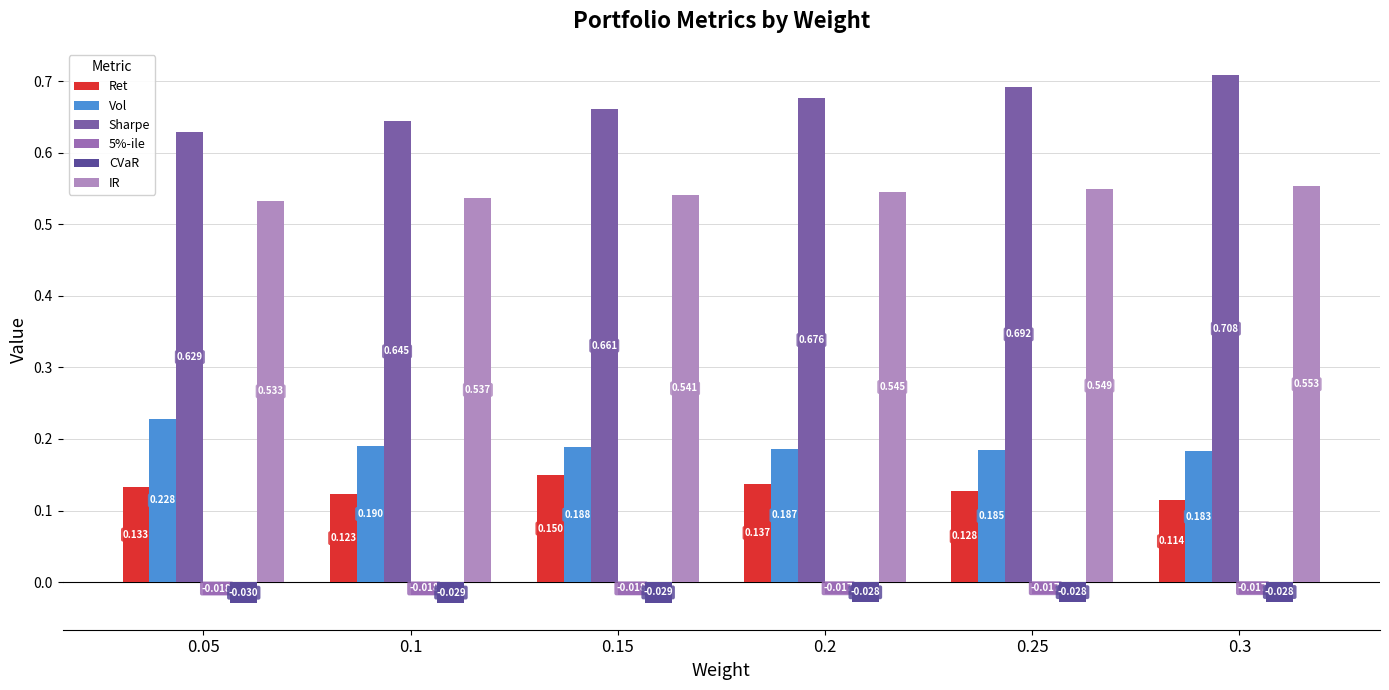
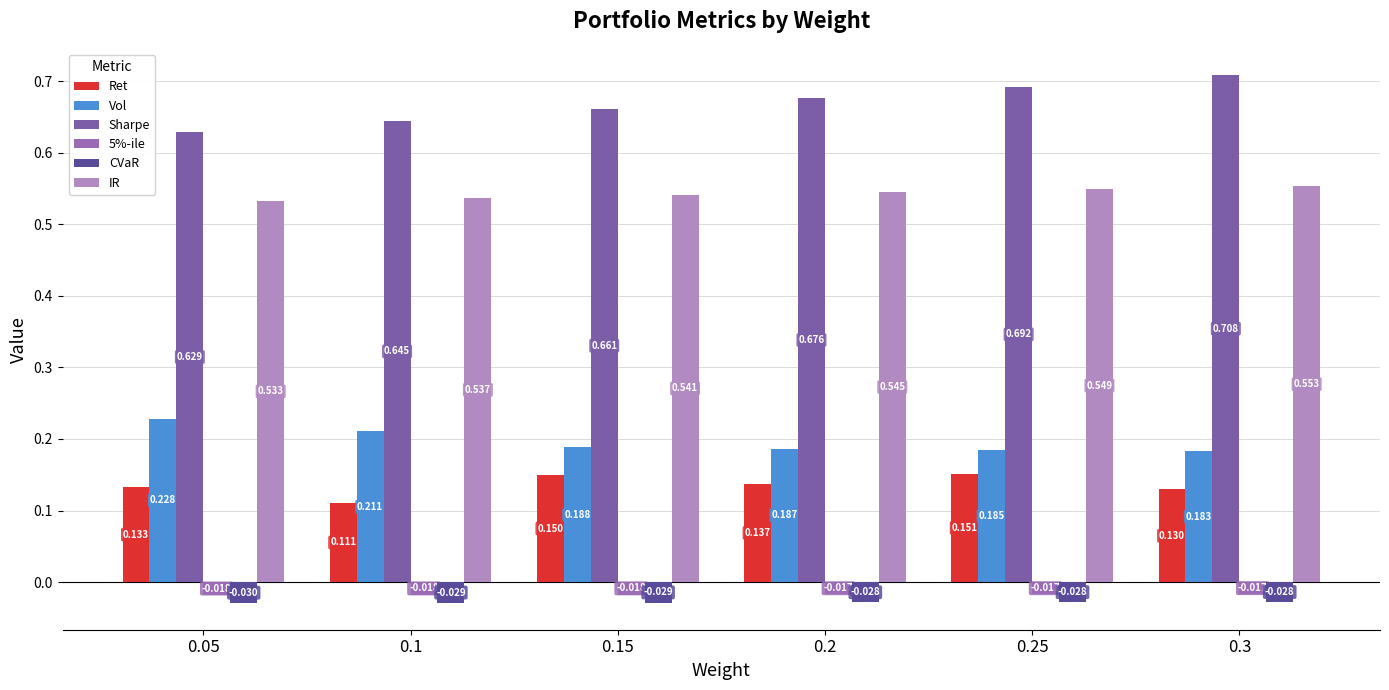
Ret, 0.1: 0.123 -> 0.111
Vol, 0.1: 0.190 -> 0.211
Ret, 0.25: 0.128 -> 0.151
Ret, 0.3: 0.114 -> 0.130
